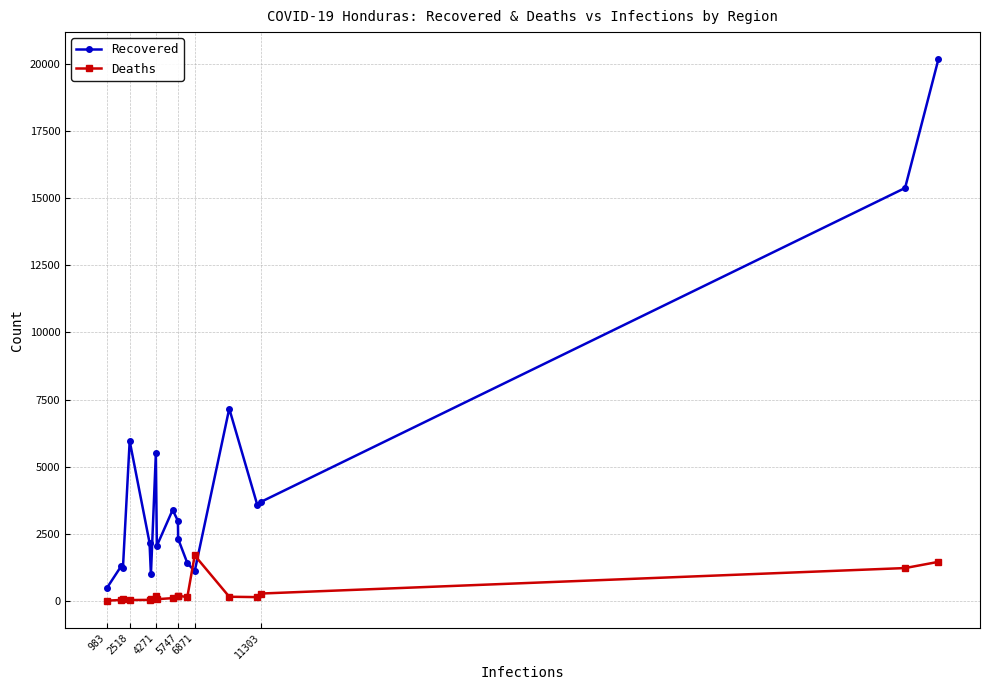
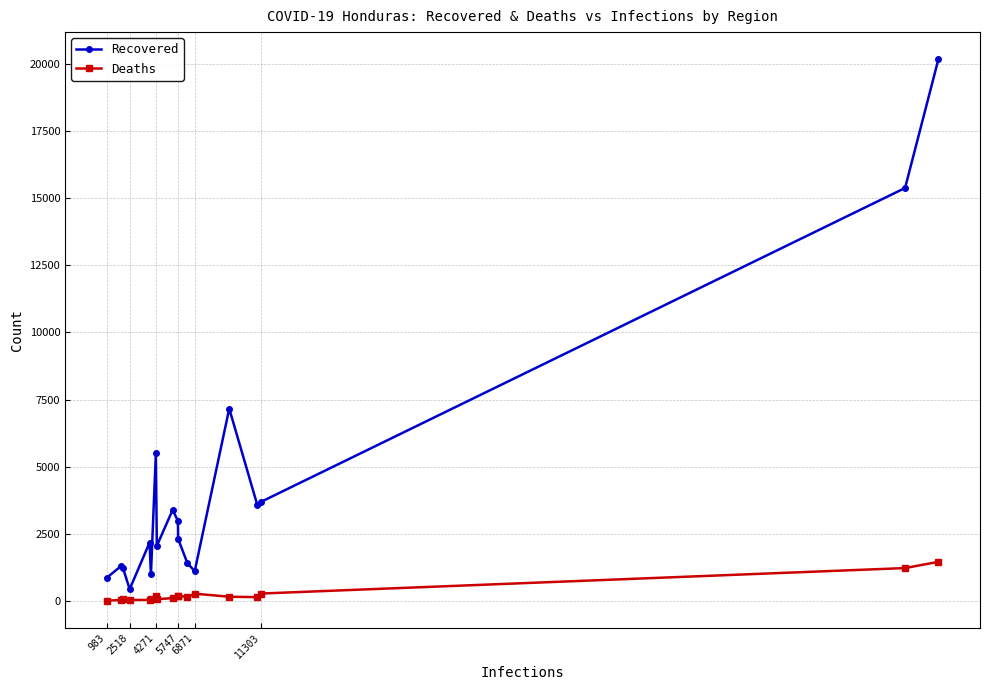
Recovered, 983: 500 -> 900
Recovered, 2518: 6000 -> 400
Deaths, 6871: 1700 -> 300
